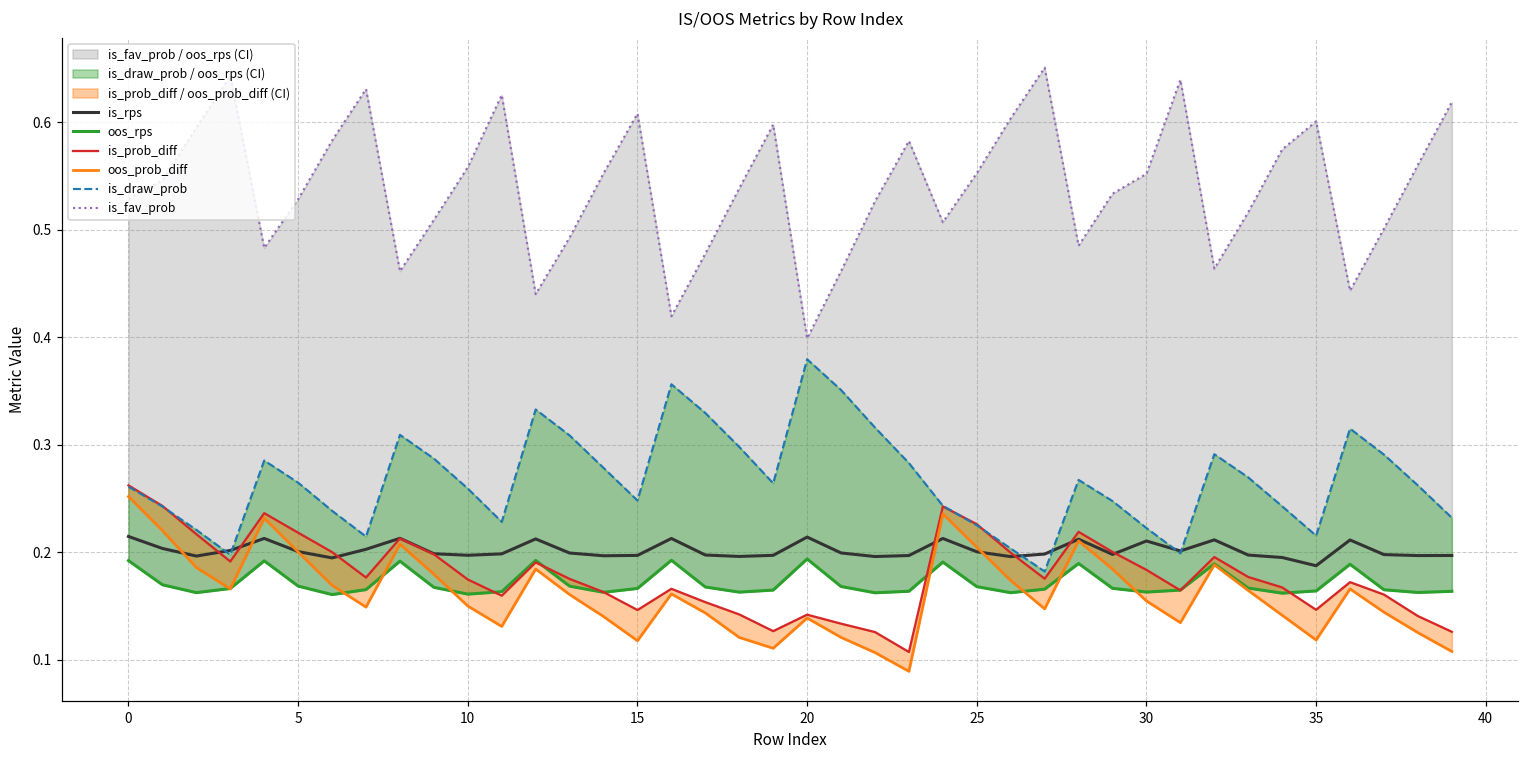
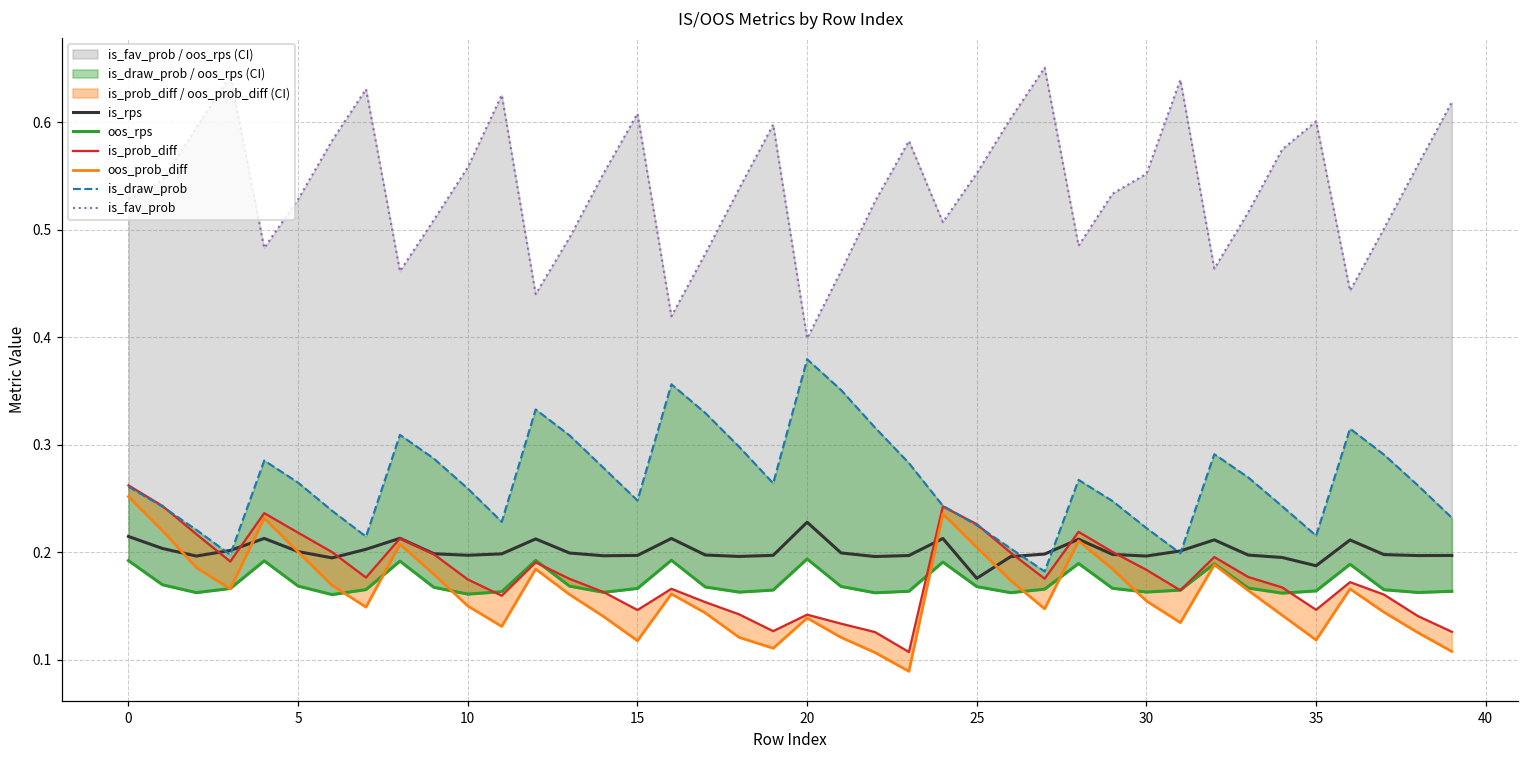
is_rps, 20: 0.21 -> 0.23
is_rps, 25: 0.20 -> 0.18
is_rps, 30: 0.21 -> 0.20
